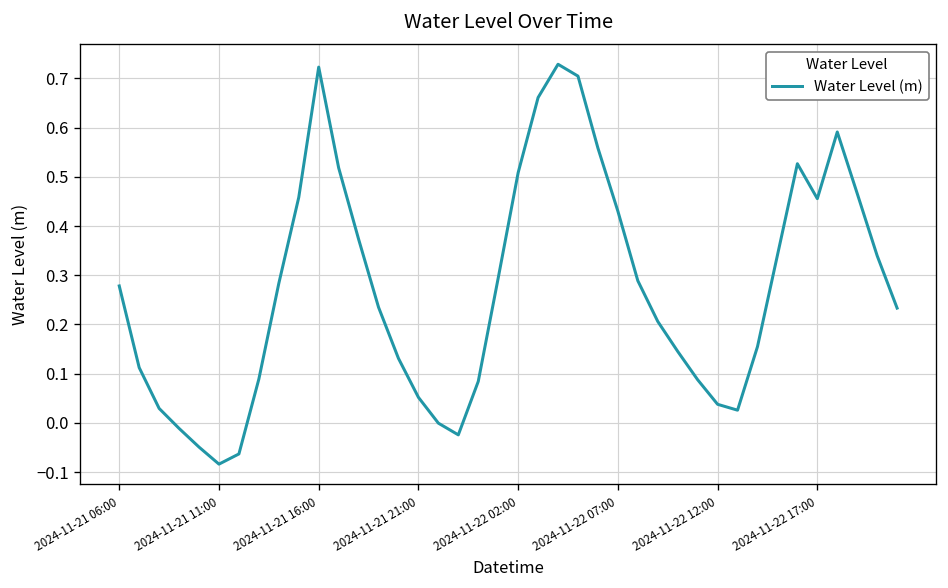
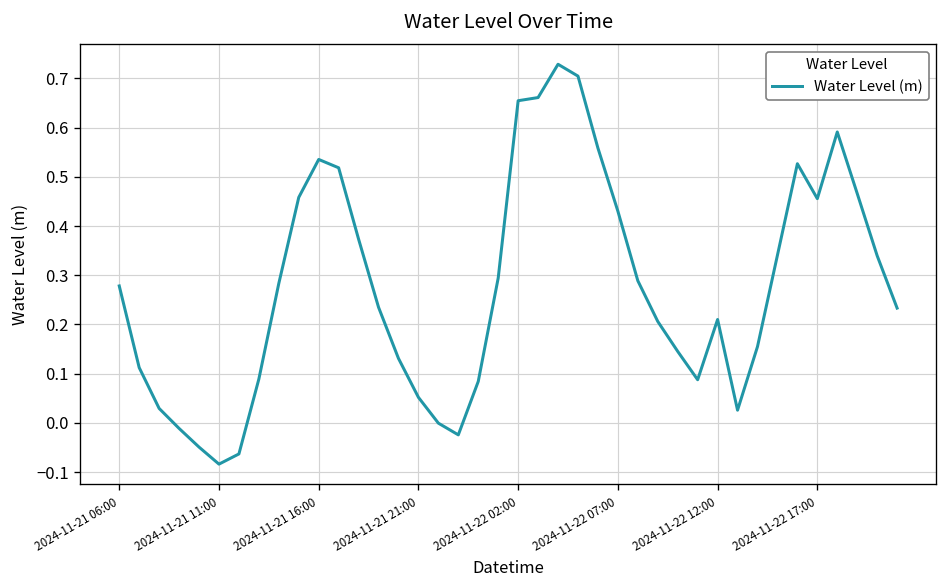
2024-11-21 16:00: 0.72 -> 0.54
2024-11-22 02:00: 0.51 -> 0.65
2024-11-22 12:00: 0.04 -> 0.21
